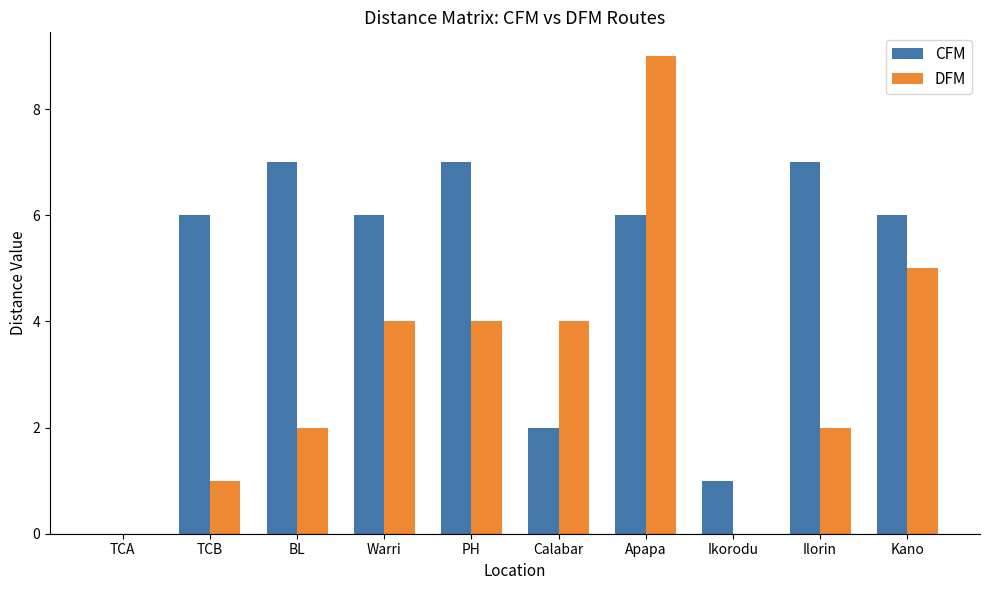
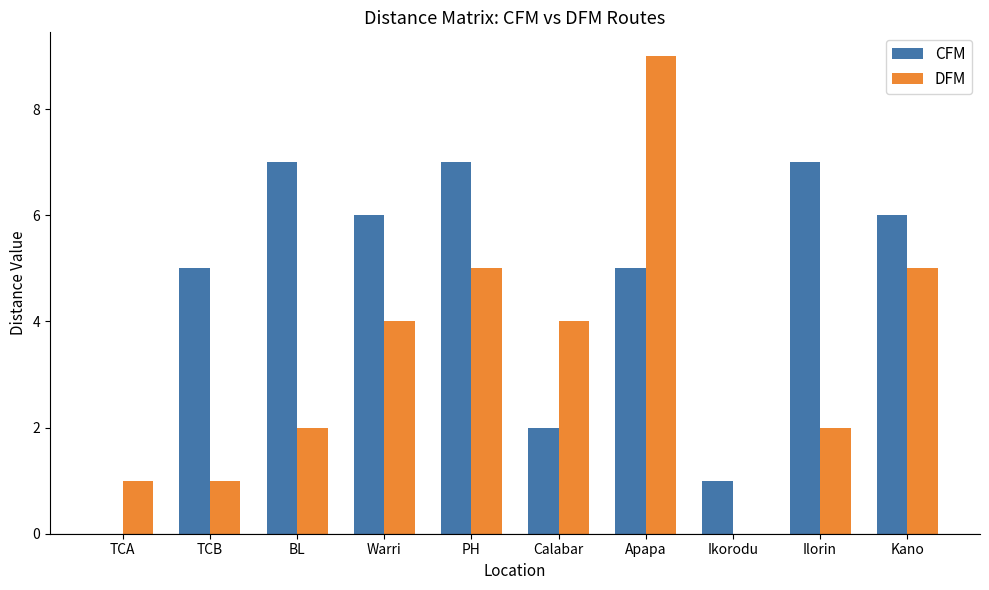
DFM, TCA: 0 -> 1
CFM, TCB: 6 -> 5
DFM, PH: 4 -> 5
CFM, Apapa: 6 -> 5
